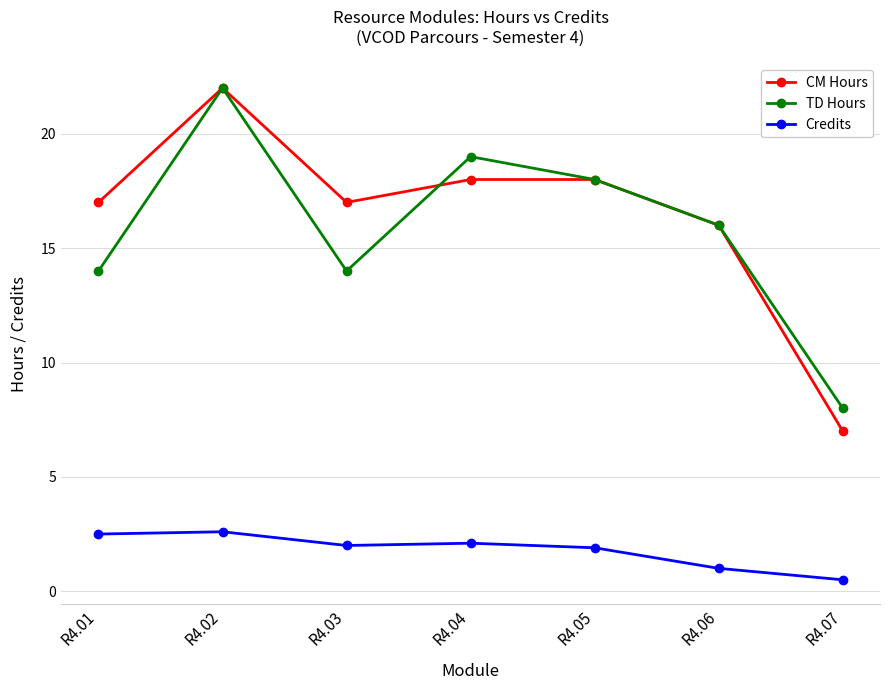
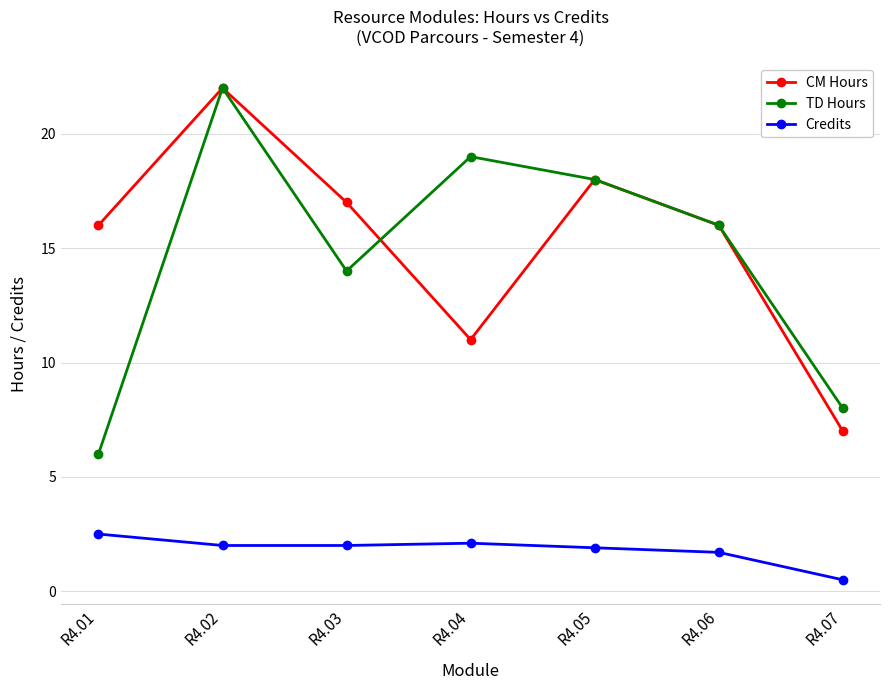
CM Hours, R4.01: 17 -> 16
TD Hours, R4.01: 14 -> 6
Credits, R4.02: 2.6 -> 2.0
CM Hours, R4.04: 18 -> 11
Credits, R4.06: 1.0 -> 1.7
